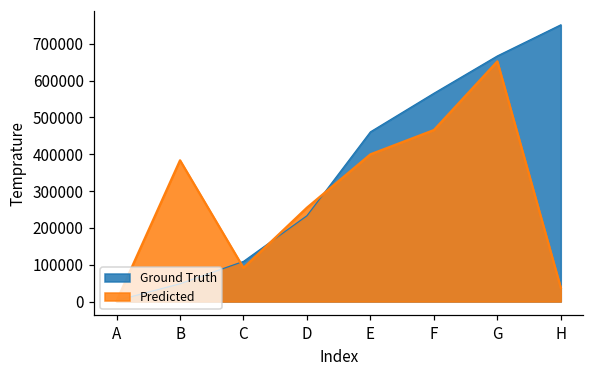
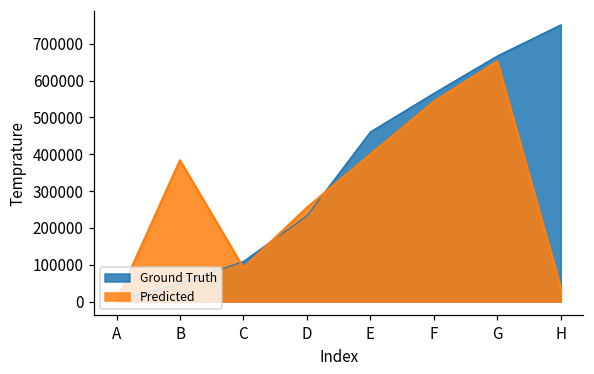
Predicted, F: 470000 -> 540000
